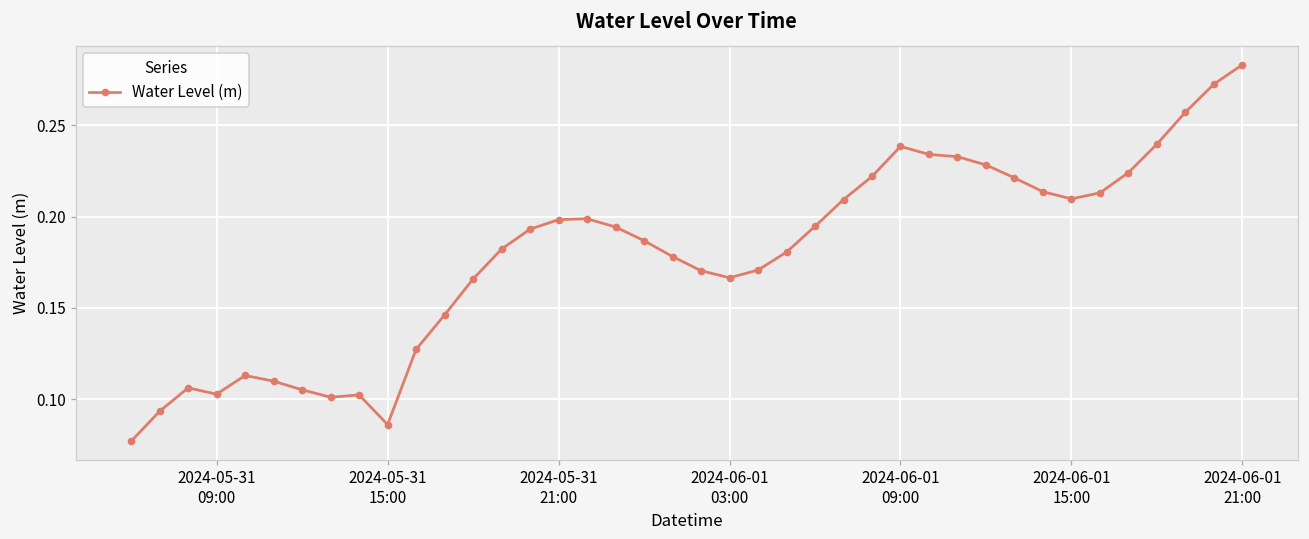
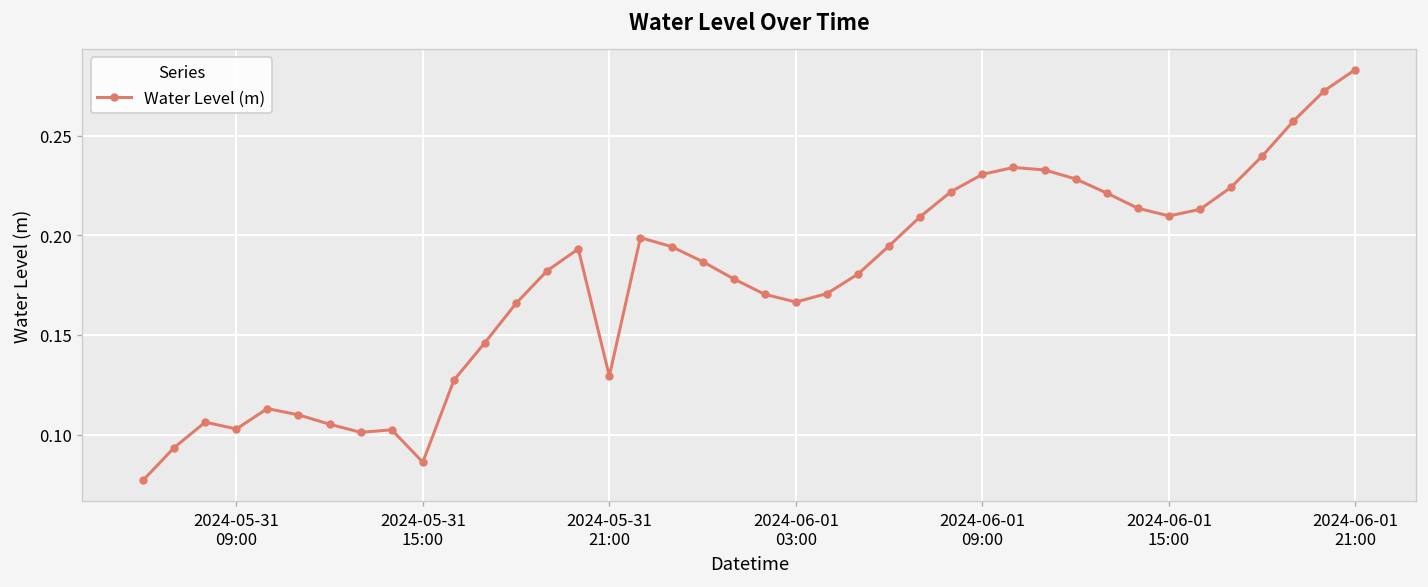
2024-05-31 21:00: 0.198 -> 0.129
2024-06-01 09:00: 0.238 -> 0.231
